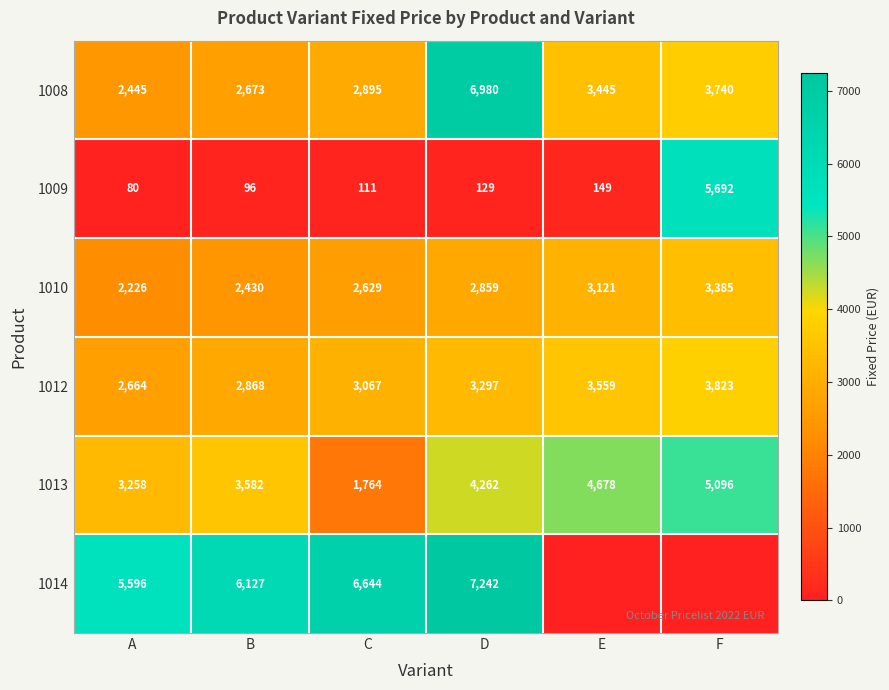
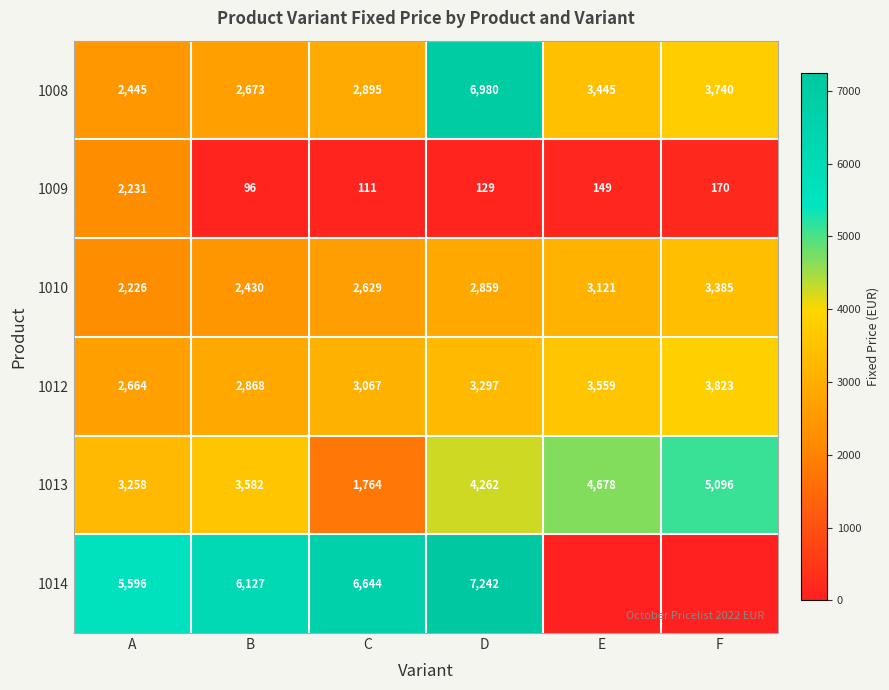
1009, A: 80 -> 2,231
1009, F: 5,692 -> 170
